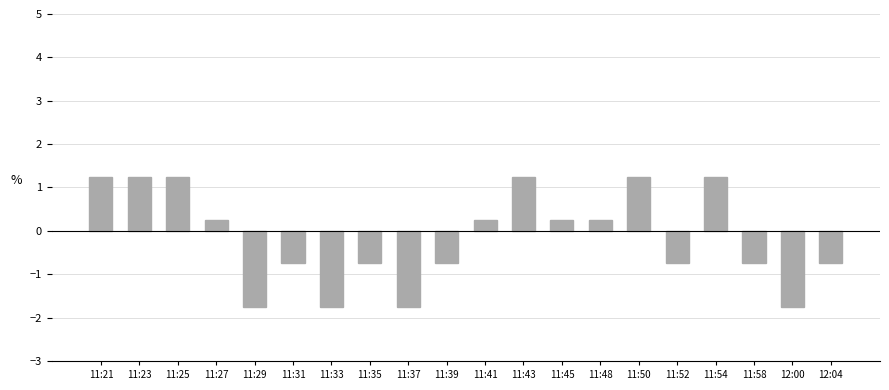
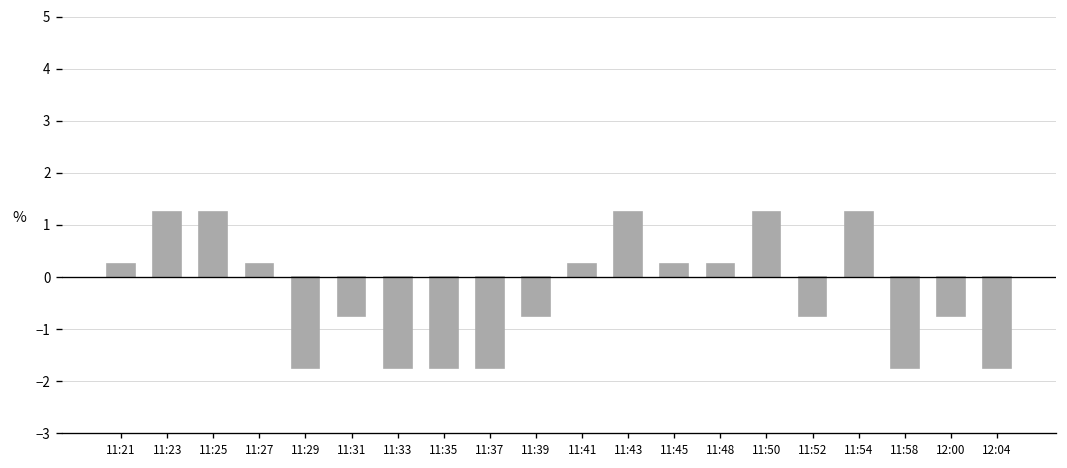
11:21: 1.3 -> 0.3
11:35: -0.8 -> -1.8
11:58: -0.8 -> -1.8
12:00: -1.8 -> -0.8
12:04: -0.8 -> -1.8
